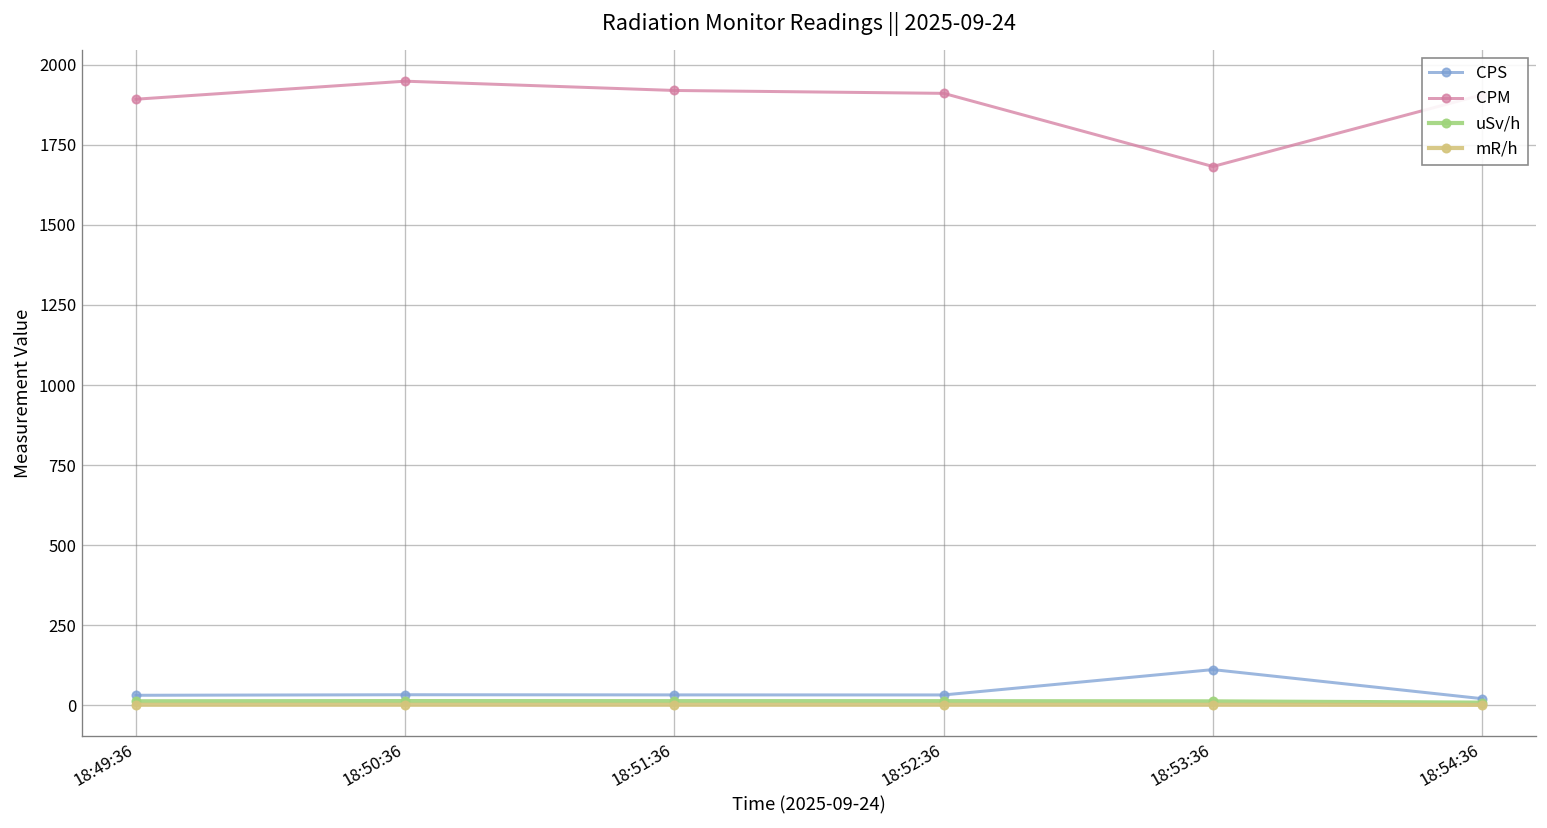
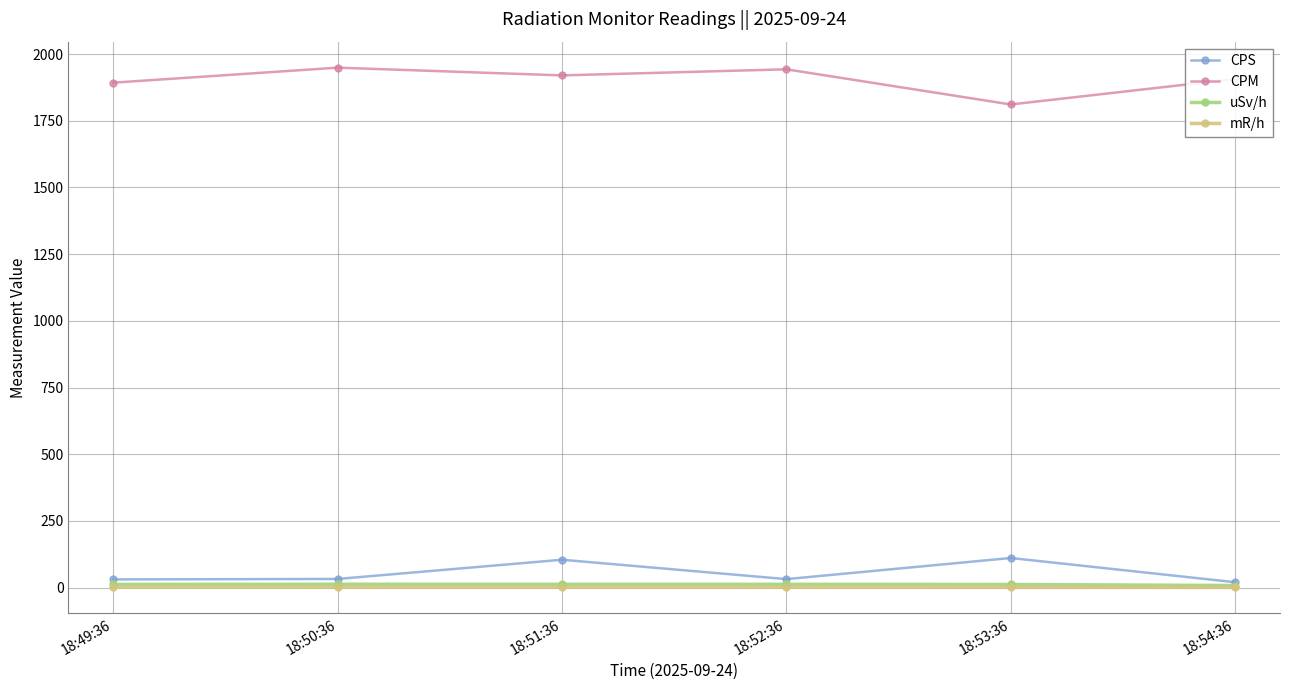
CPS, 18:51:36: 30 -> 100
CPM, 18:52:36: 1910 -> 1940
CPM, 18:53:36: 1680 -> 1810
